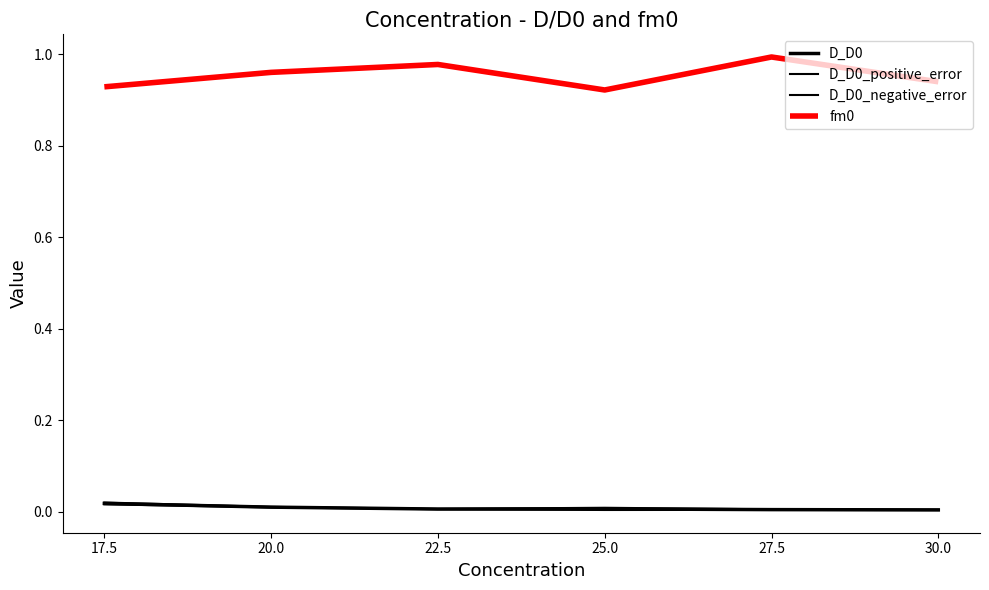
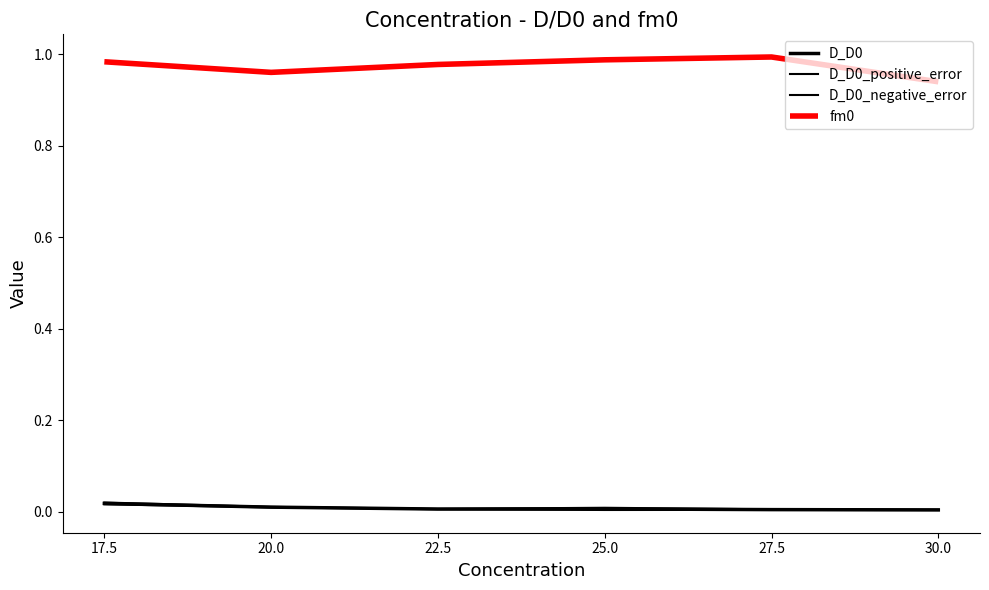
fm0, 17.5: 0.93 -> 0.98
fm0, 25.0: 0.92 -> 0.99
